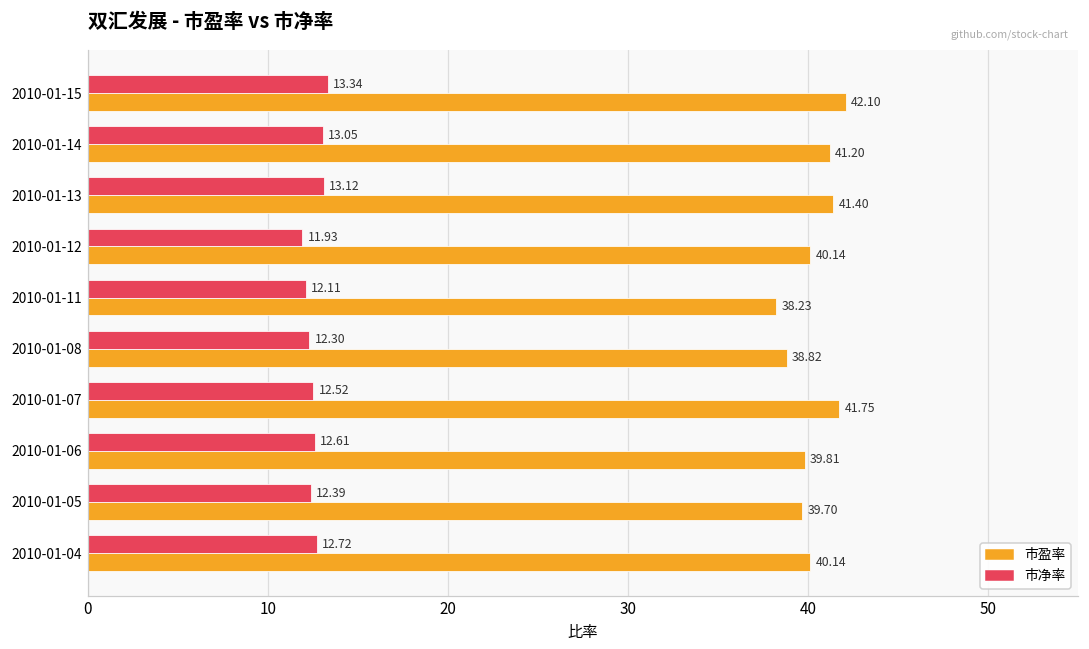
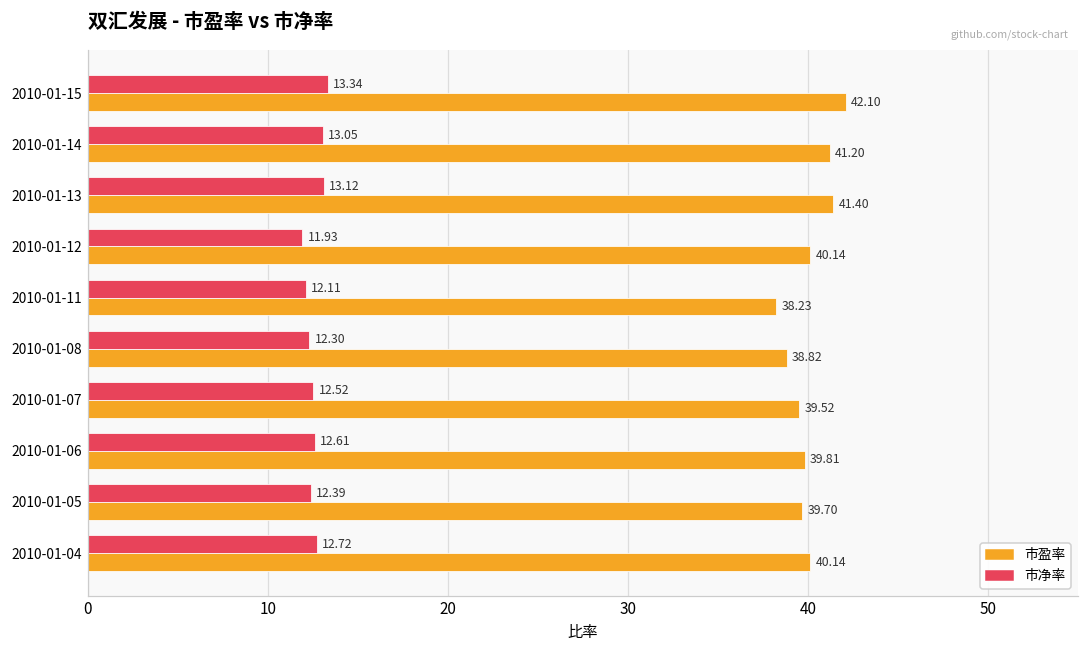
市盈率, 2010-01-07: 41.75 -> 39.52
